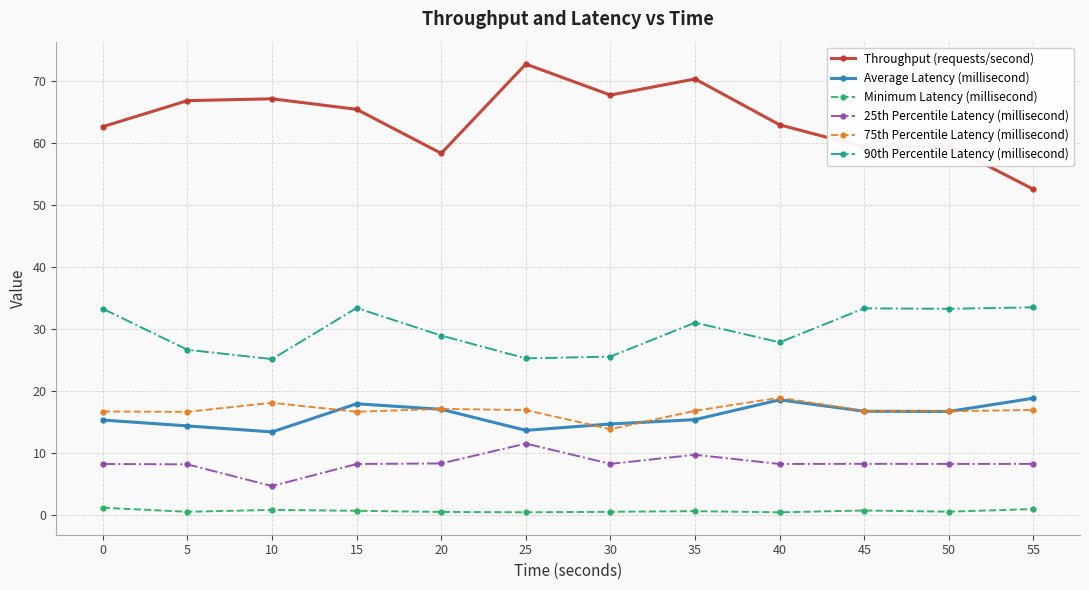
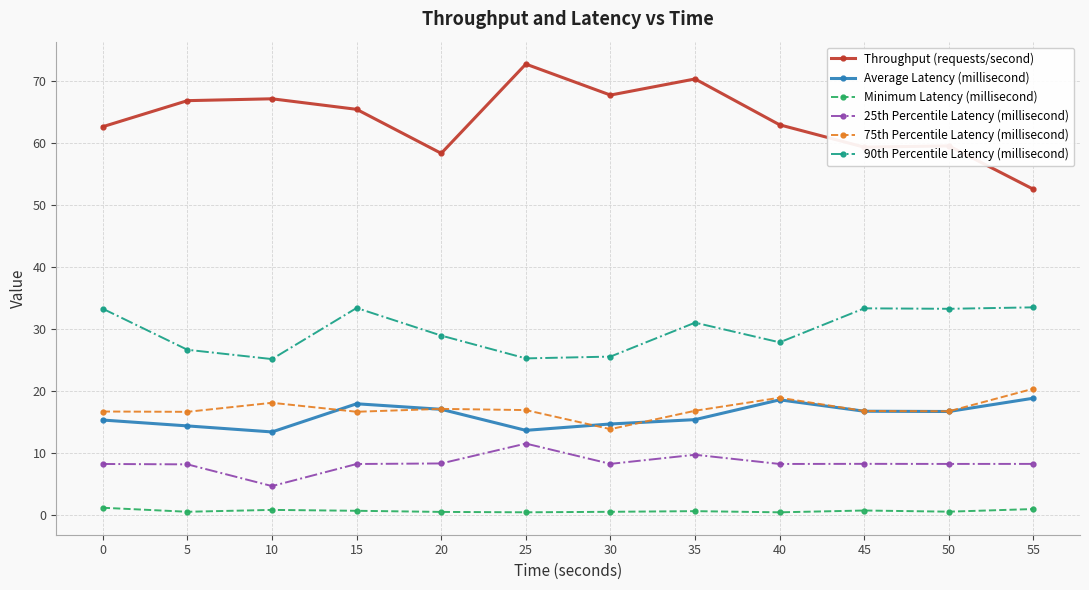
75th Percentile Latency (millisecond), 55: 17 -> 20
